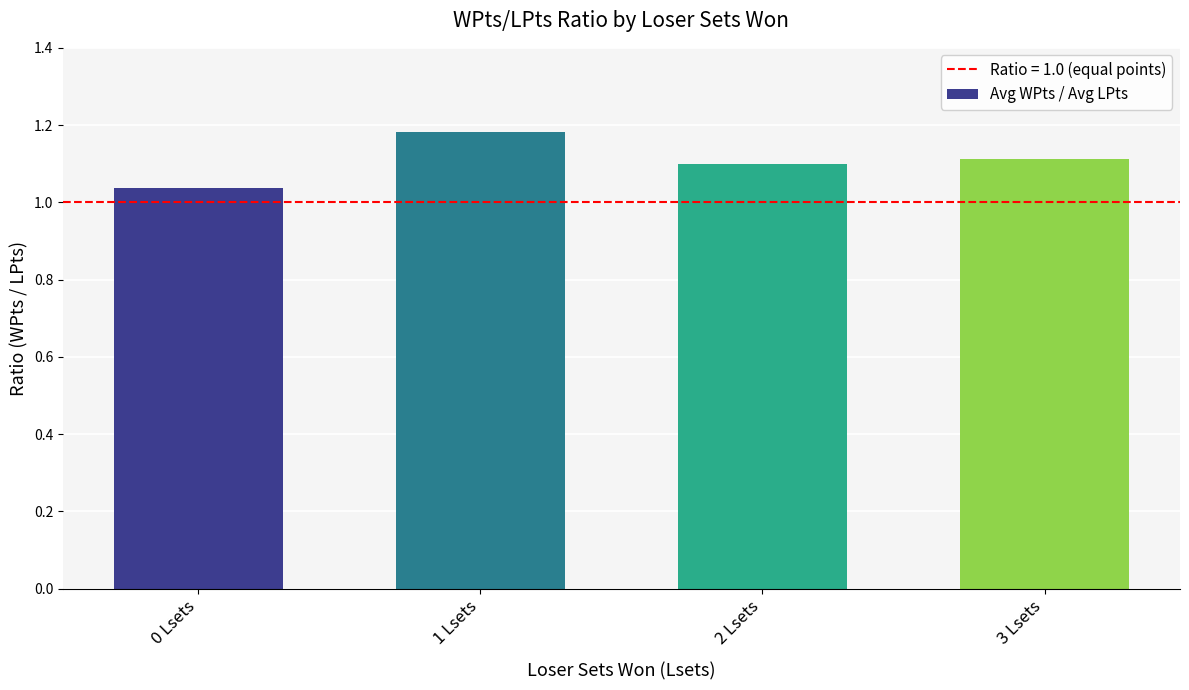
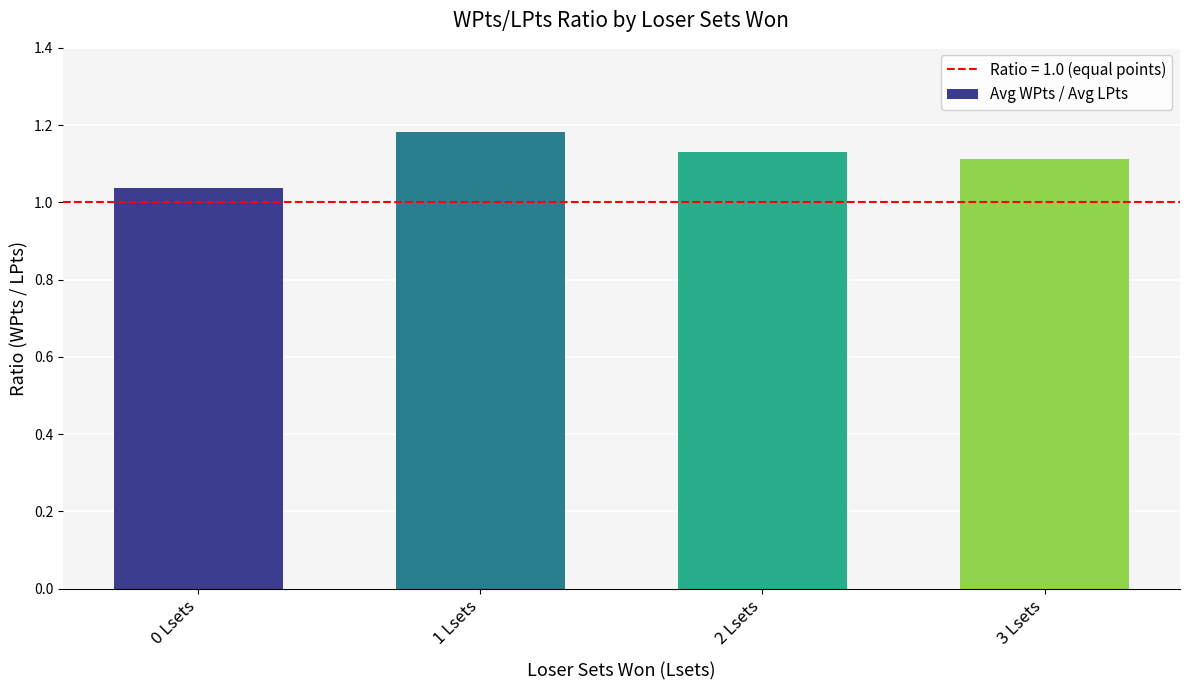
2 Lsets: 1.10 -> 1.13
